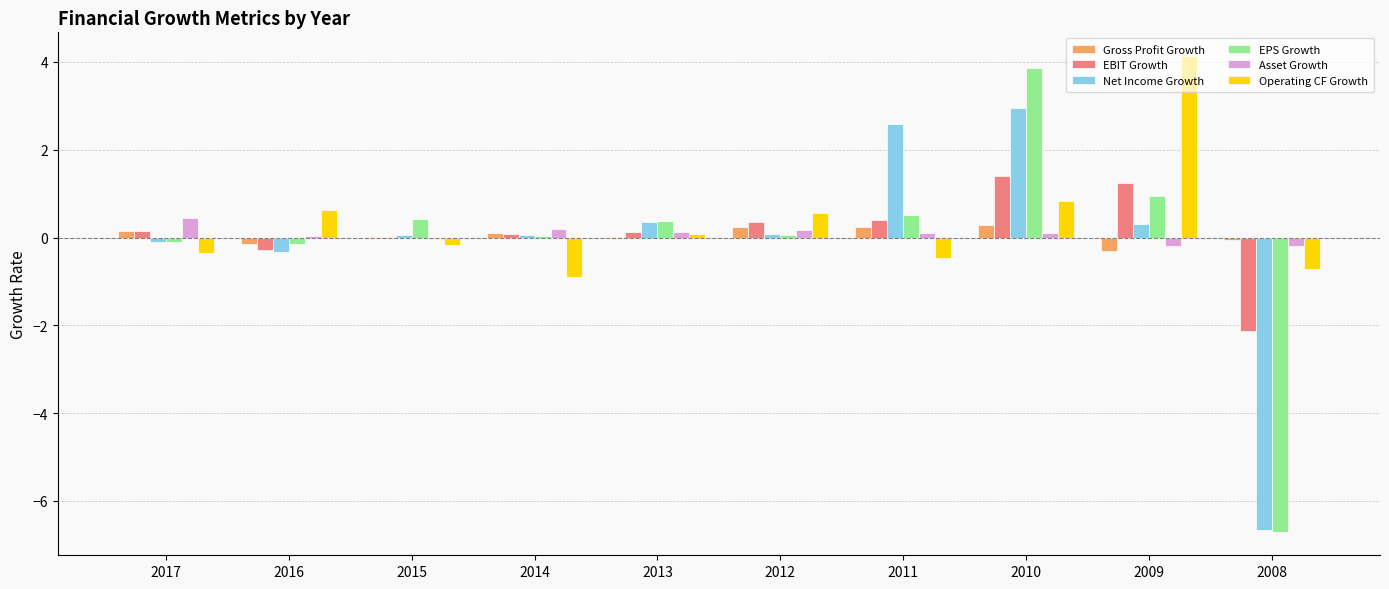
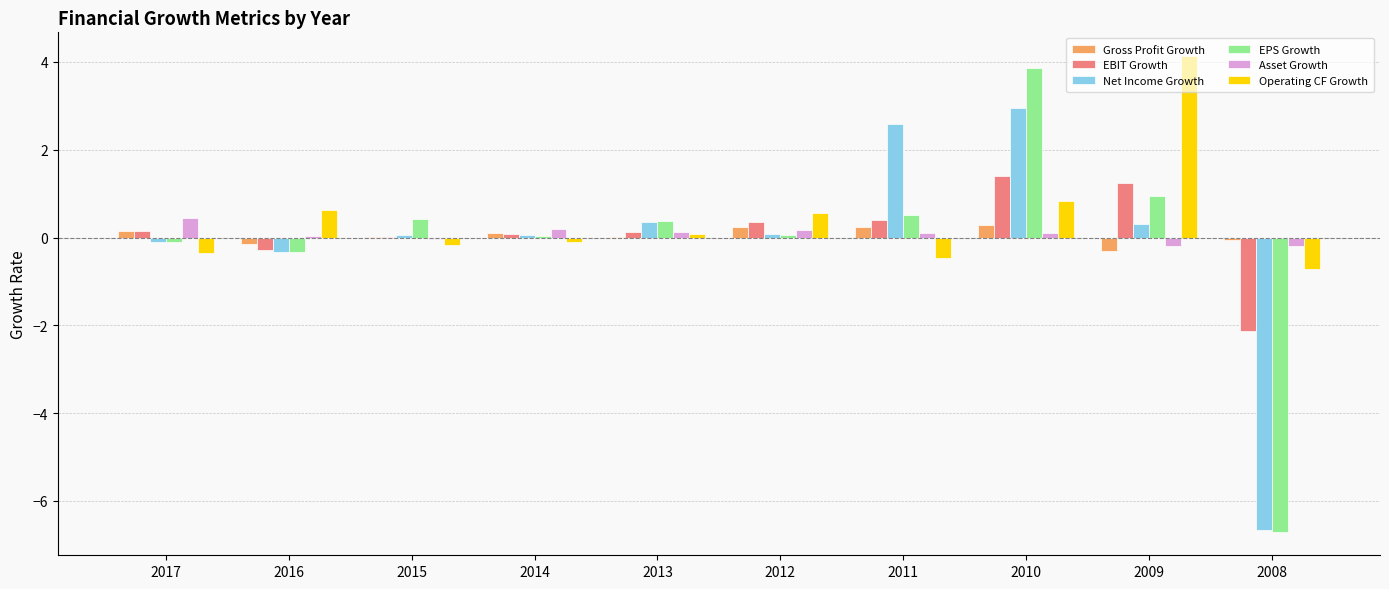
EPS Growth, 2016: -0.1 -> -0.3
Operating CF Growth, 2014: -0.9 -> -0.1
